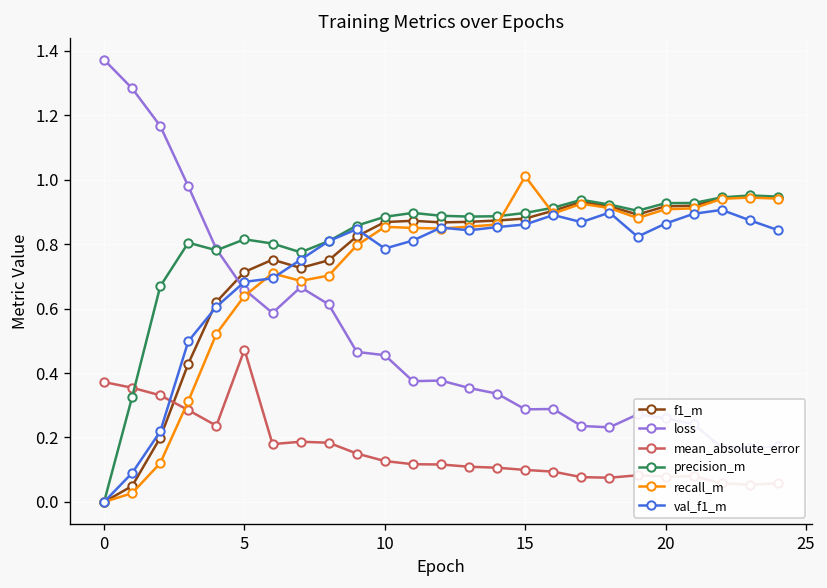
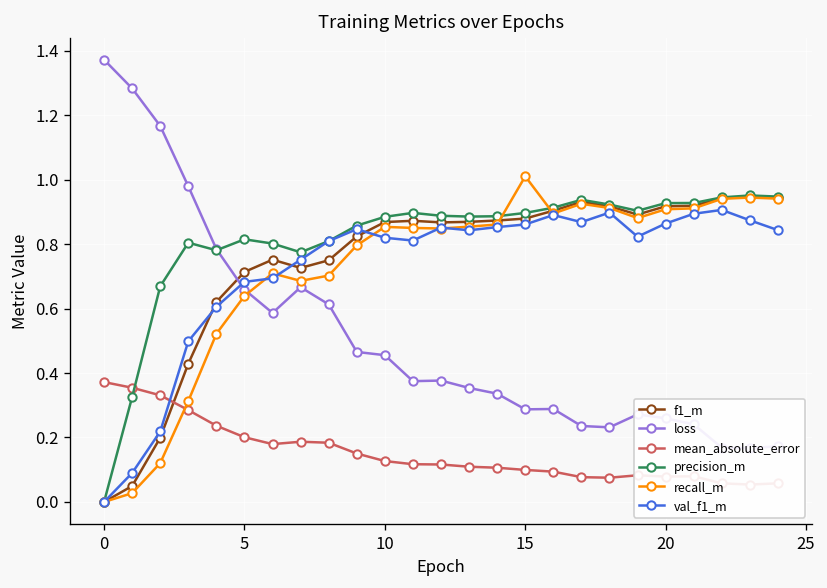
mean_absolute_error, 5: 0.47 -> 0.20
val_f1_m, 10: 0.79 -> 0.82
